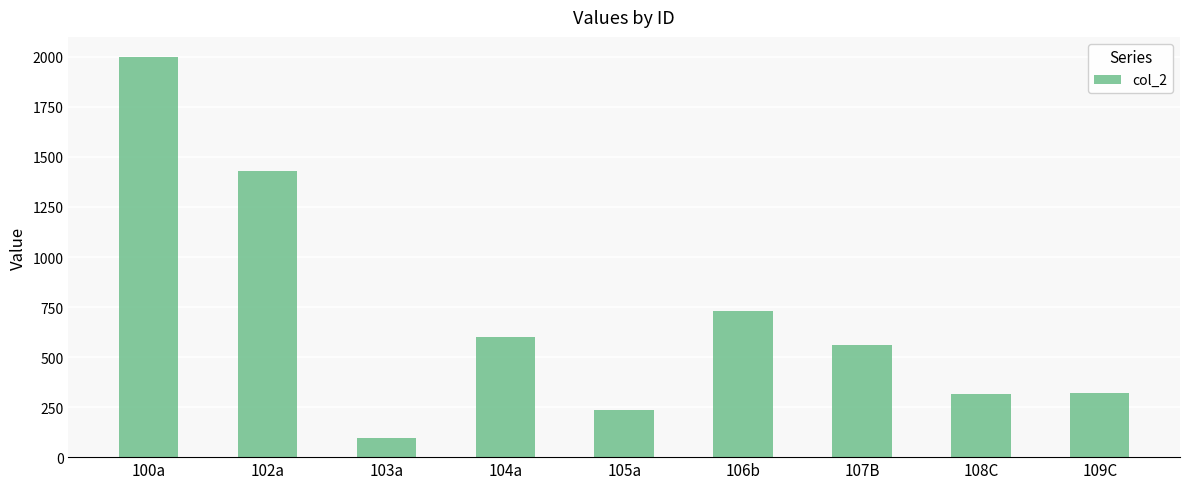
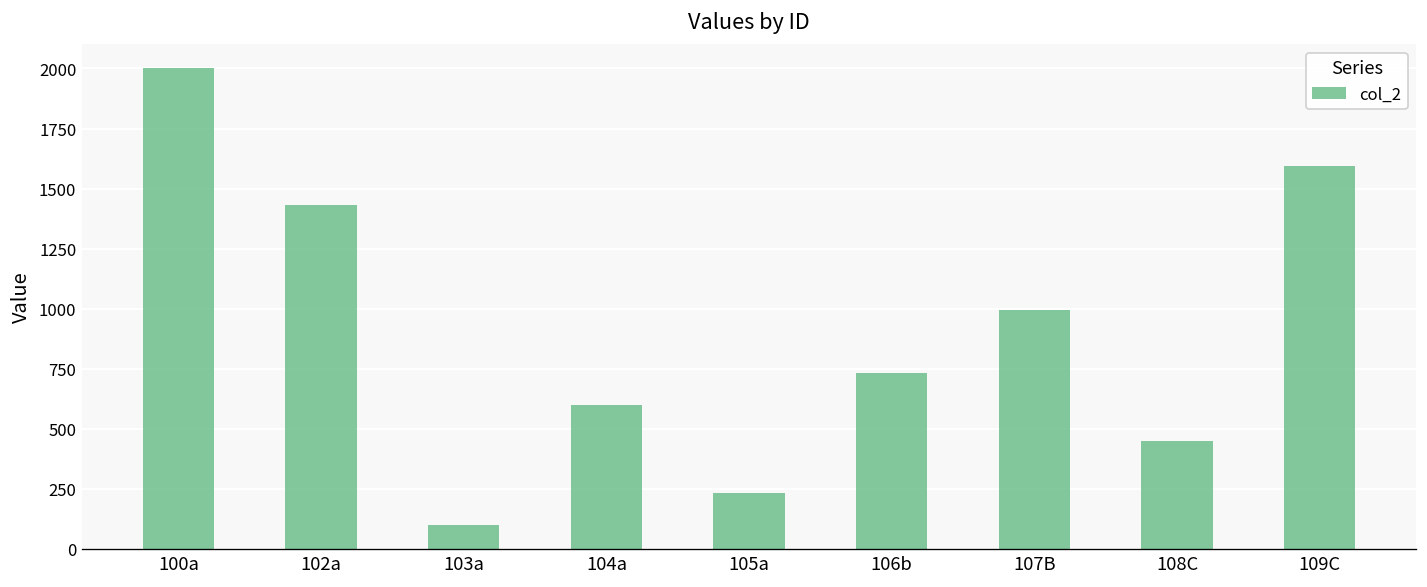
107B: 560 -> 1000
108C: 320 -> 450
109C: 320 -> 1590
